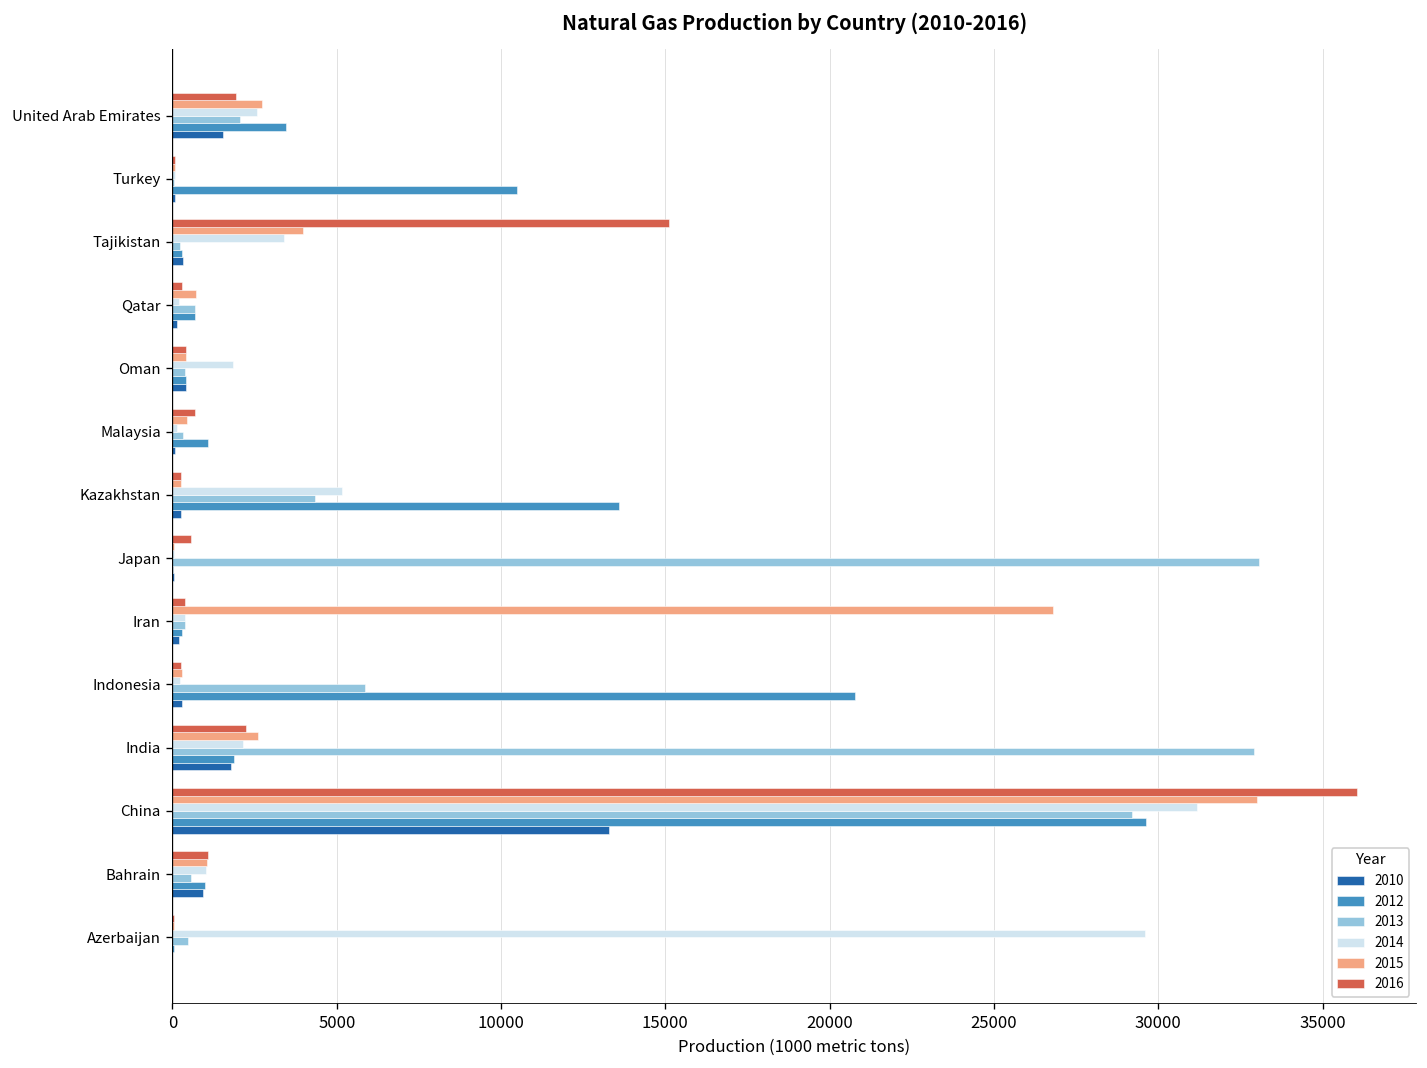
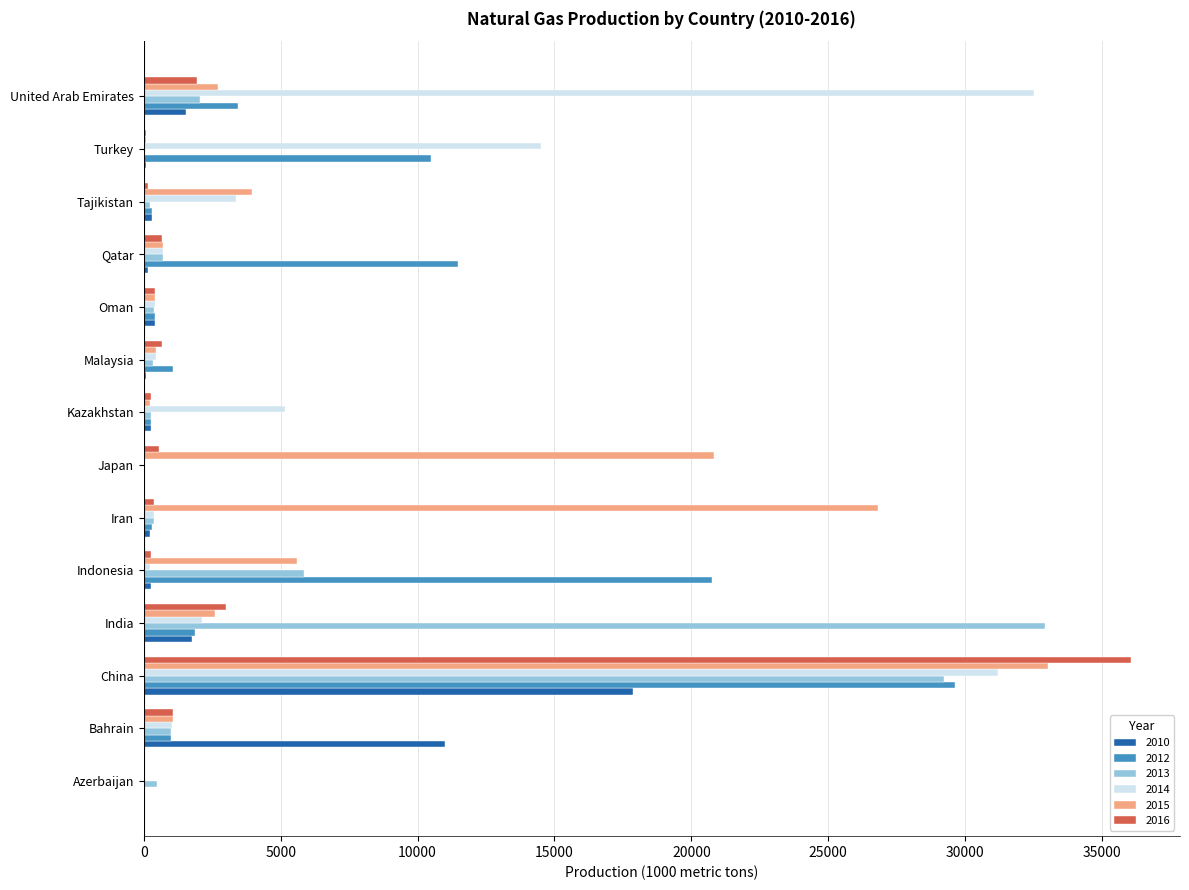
2014, United Arab Emirates: 2600 -> 32500
2014, Turkey: 100 -> 14500
2016, Tajikistan: 15100 -> 100
2016, Qatar: 300 -> 700
2014, Qatar: 200 -> 700
2012, Qatar: 700 -> 11500
2014, Oman: 1900 -> 400
2014, Malaysia: 100 -> 400
2013, Kazakhstan: 4300 -> 300
2012, Kazakhstan: 13600 -> 300
2015, Japan: 0 -> 20800
2013, Japan: 33100 -> 0
2015, Indonesia: 300 -> 5600
2016, India: 2200 -> 3000
2010, China: 13300 -> 17900
2013, Bahrain: 600 -> 1000
2010, Bahrain: 900 -> 11000
2014, Azerbaijan: 29600 -> 100
